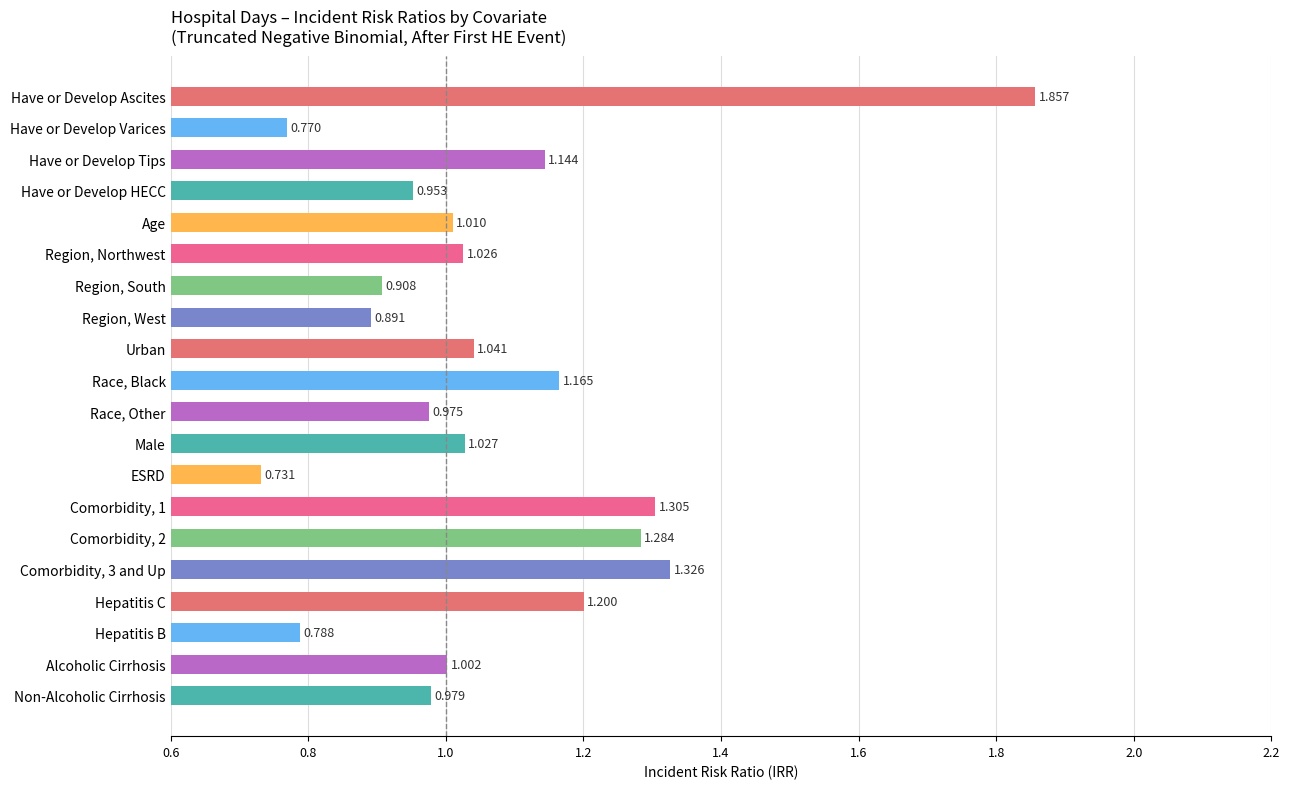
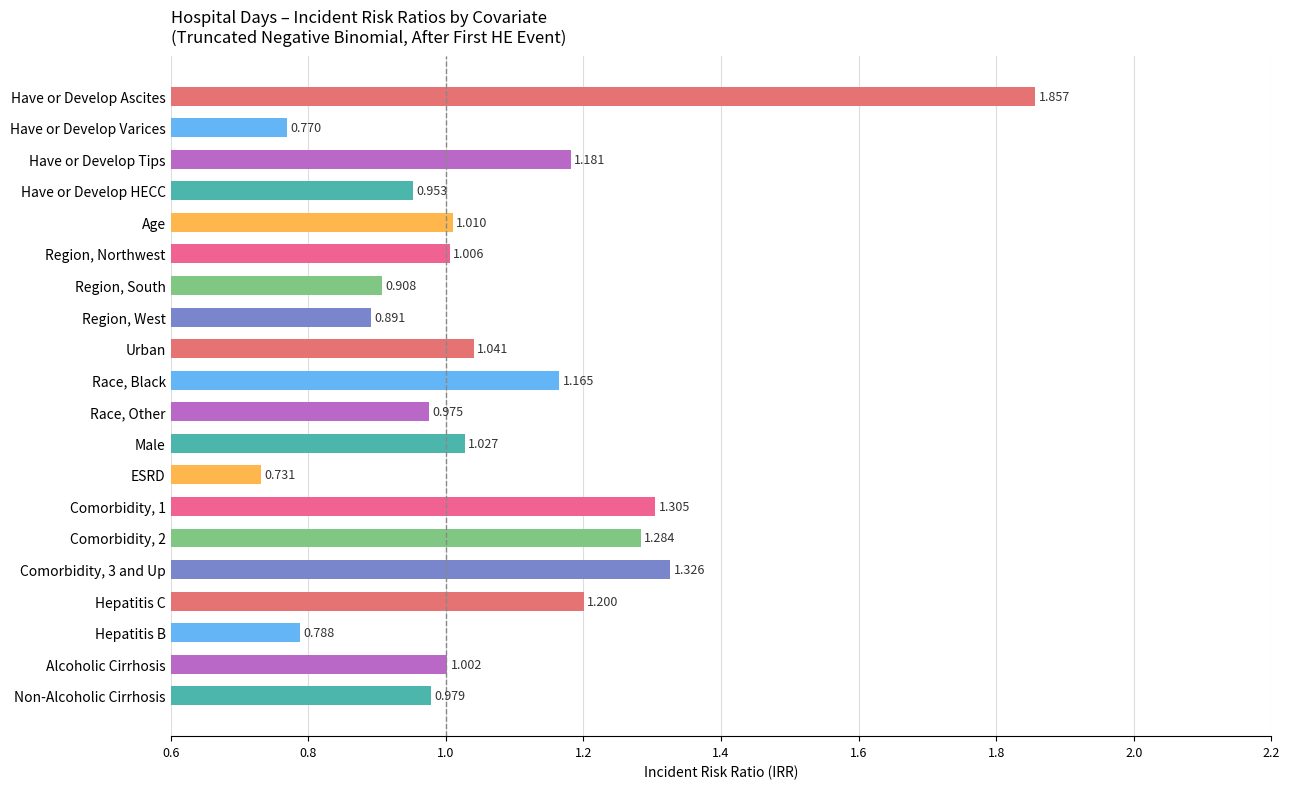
Have or Develop Tips: 1.144 -> 1.181
Region, Northwest: 1.026 -> 1.006
